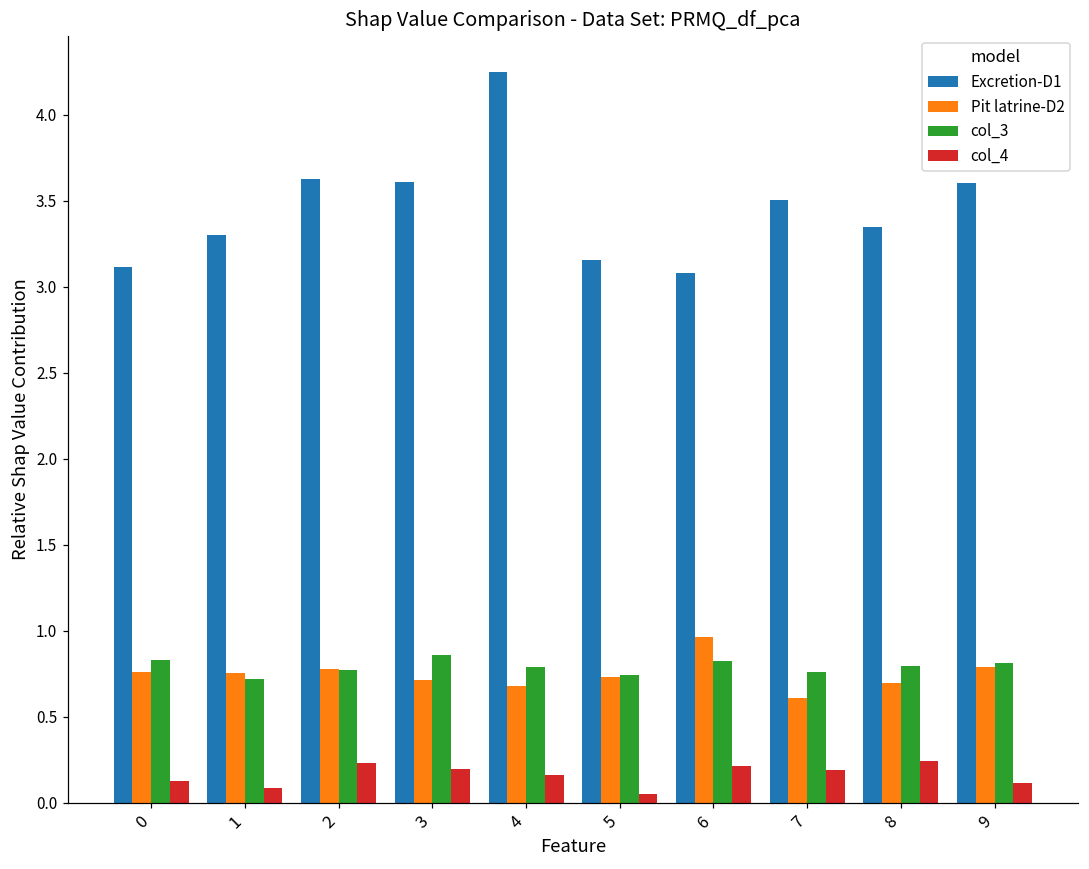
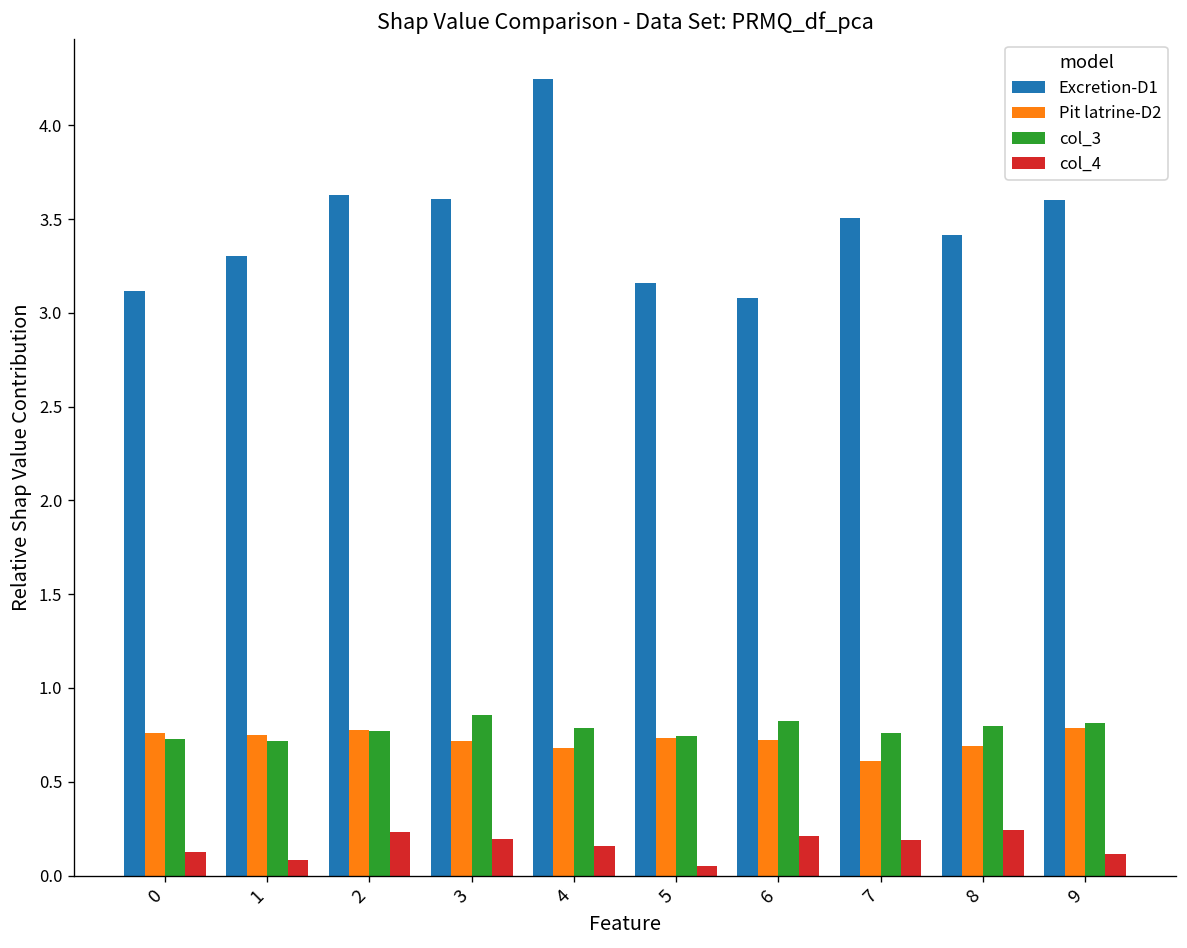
col_3, 0: 0.83 -> 0.73
Pit latrine-D2, 6: 0.96 -> 0.72
Excretion-D1, 8: 3.34 -> 3.41
